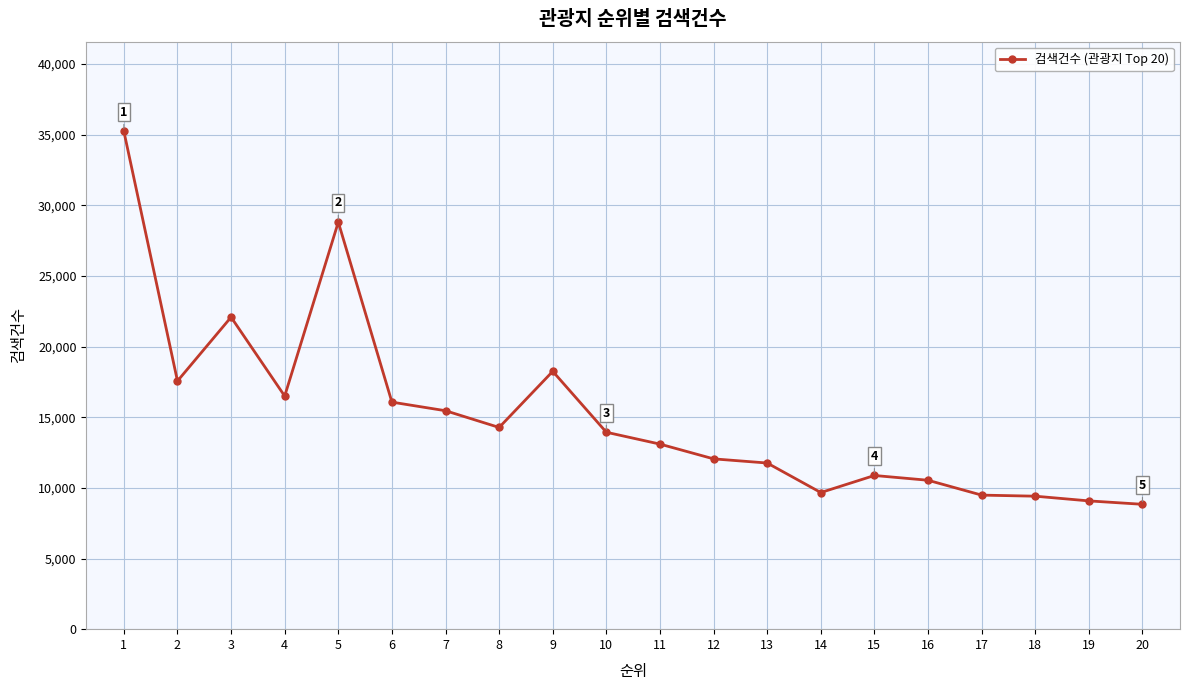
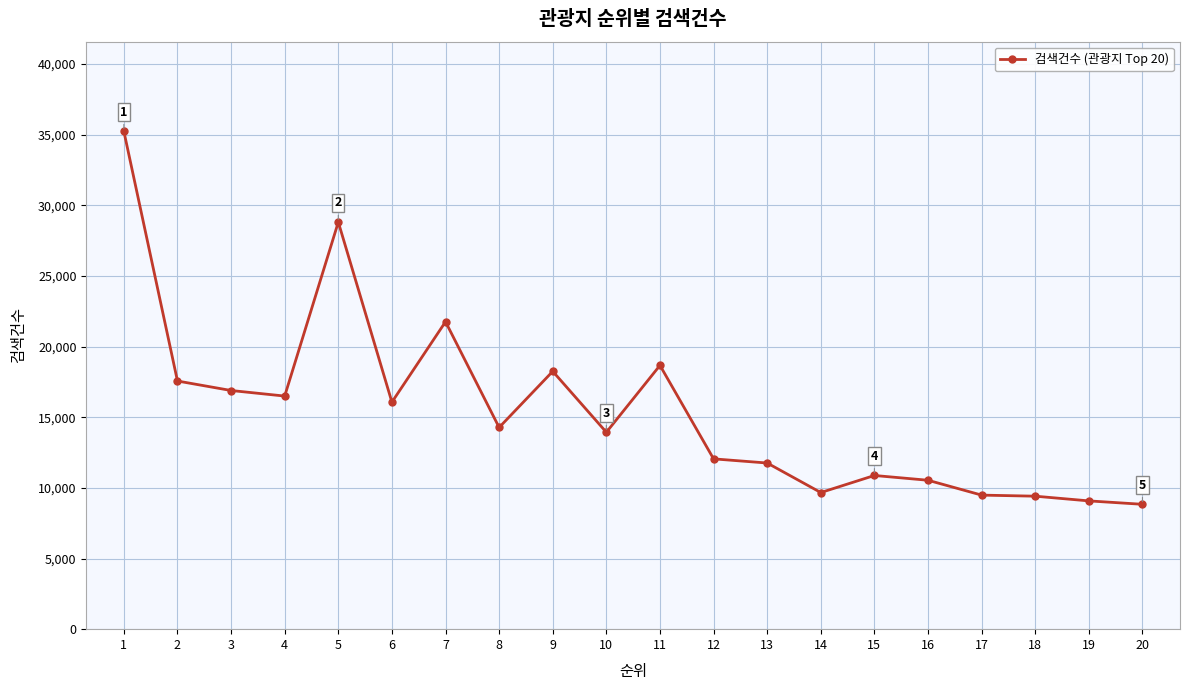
3: 22,100 -> 16,900
7: 15,500 -> 21,800
11: 13,100 -> 18,700
